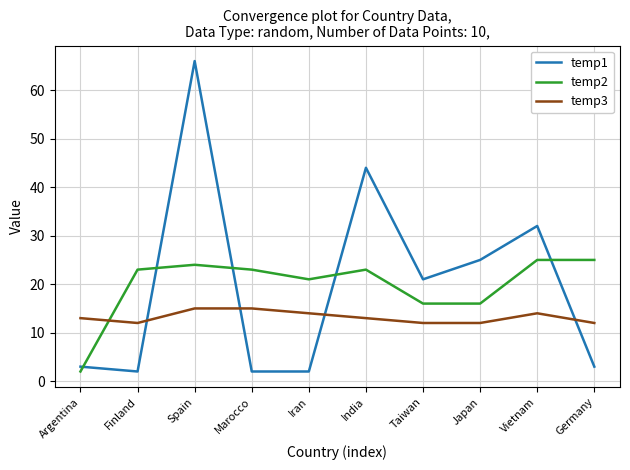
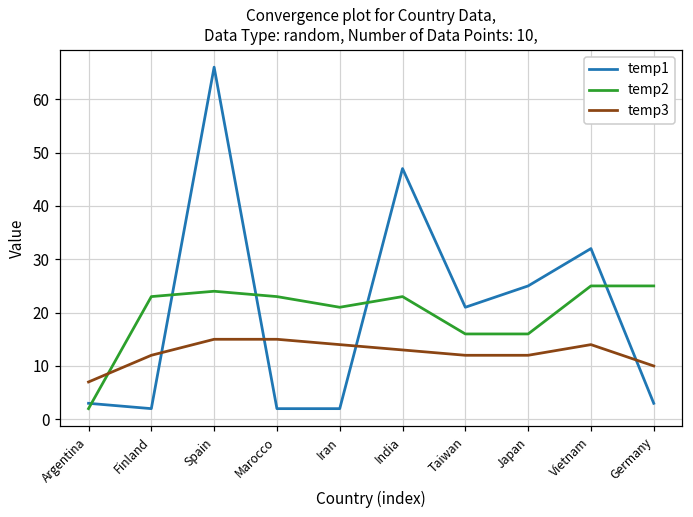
temp3, Argentina: 13 -> 7
temp1, India: 44 -> 47
temp3, Germany: 12 -> 10
